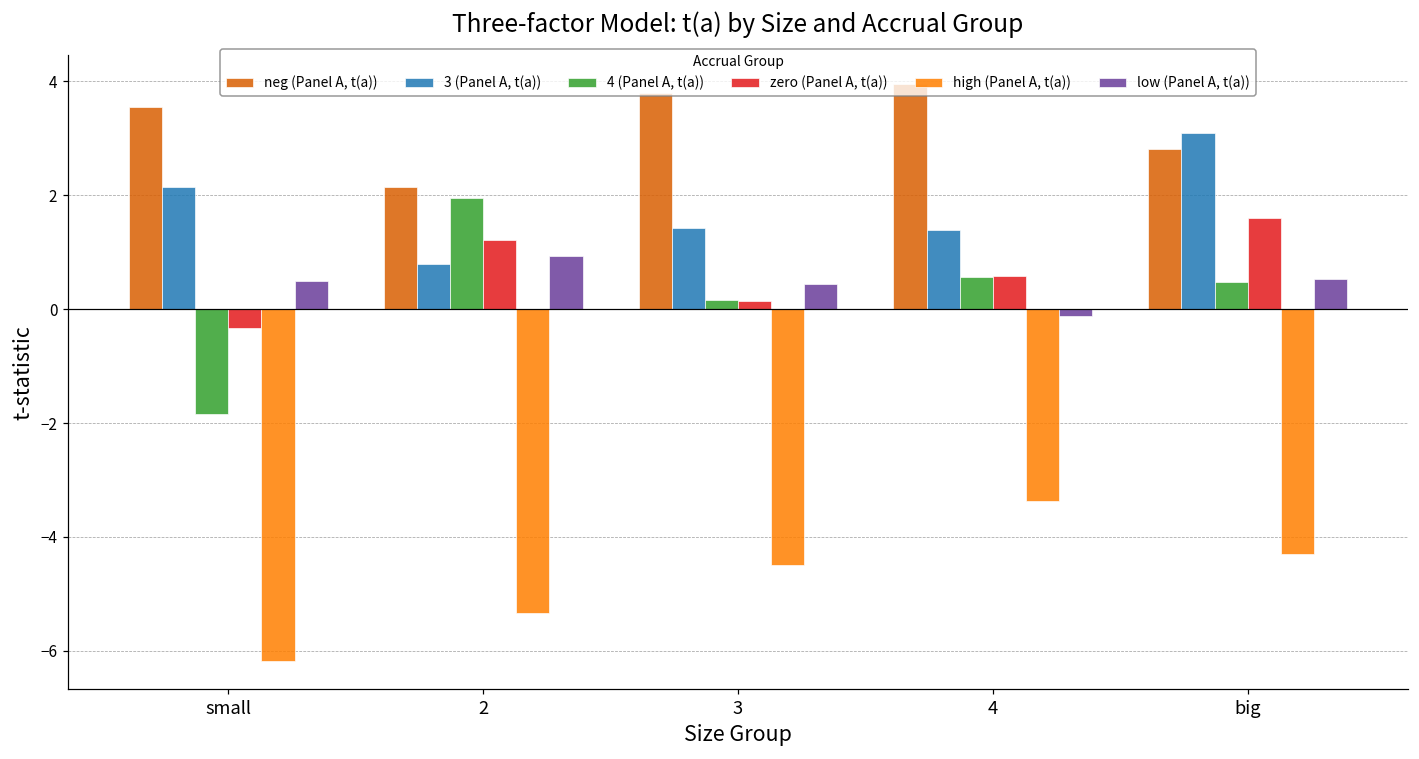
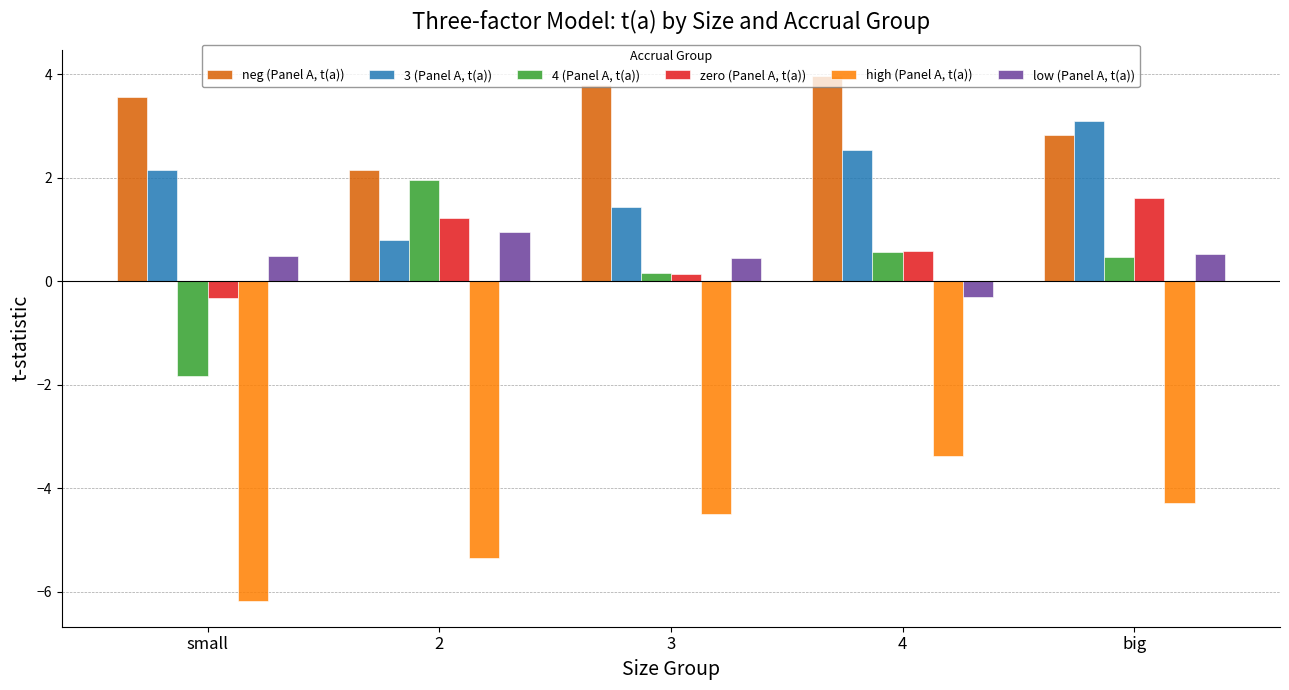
3 (Panel A, t(a)), 4: 1.4 -> 2.5
low (Panel A, t(a)), 4: -0.1 -> -0.3
